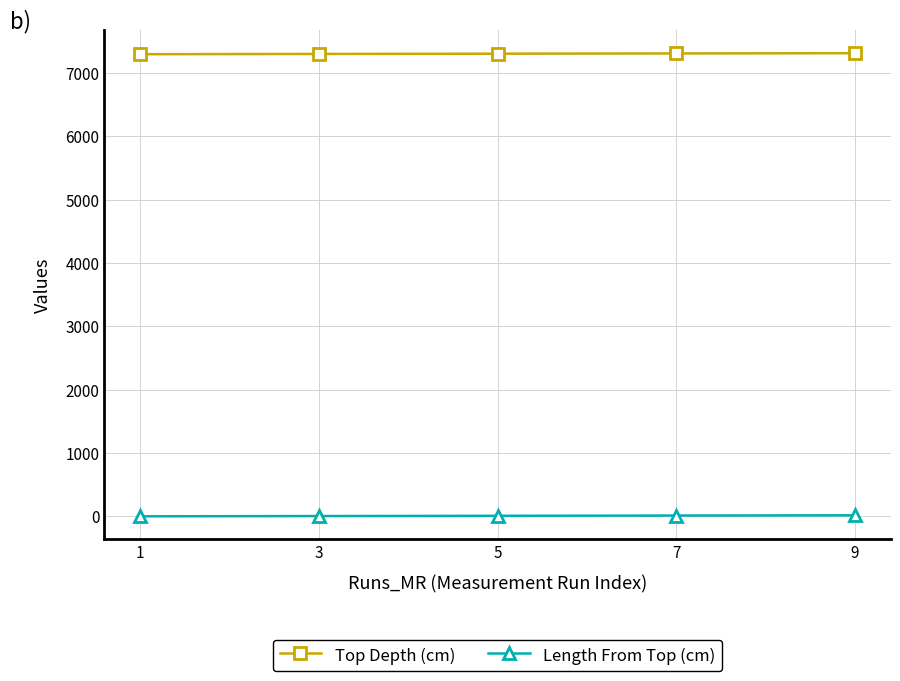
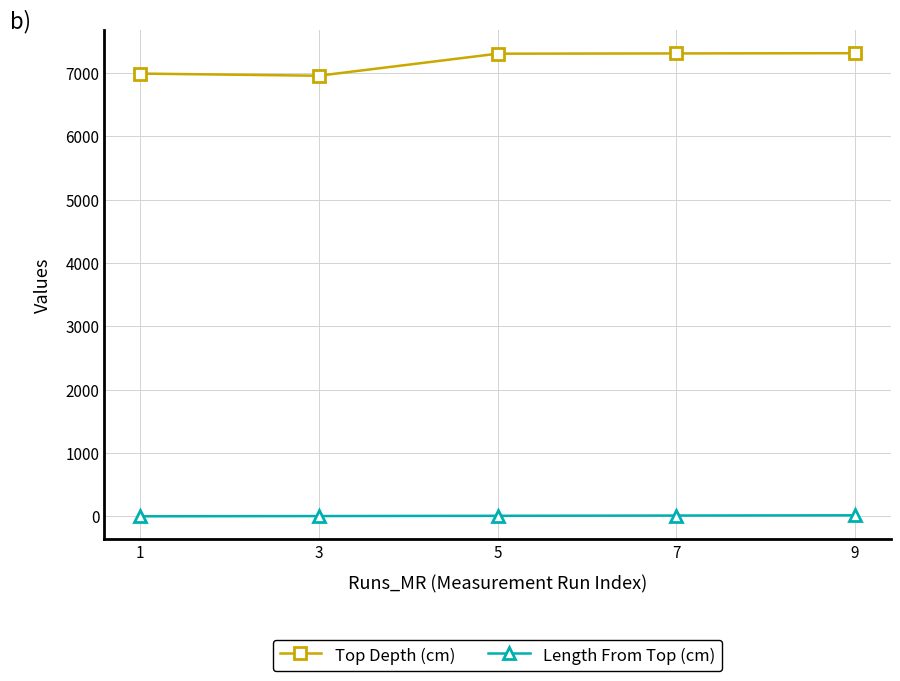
Top Depth (cm), 1: 7300 -> 7000
Top Depth (cm), 3: 7300 -> 7000
